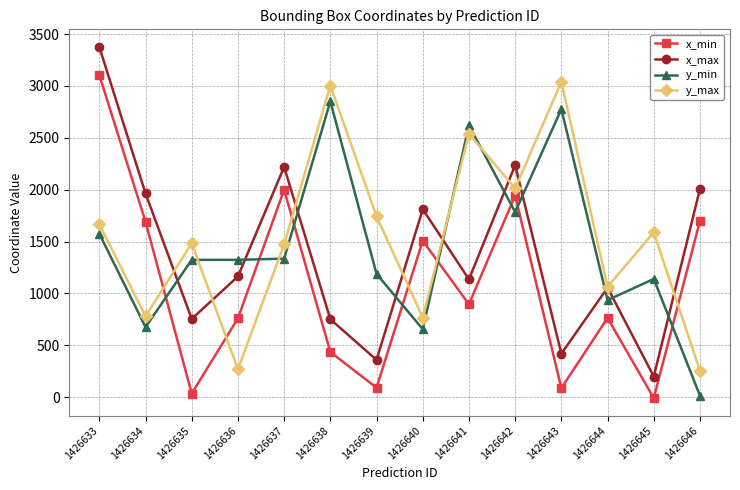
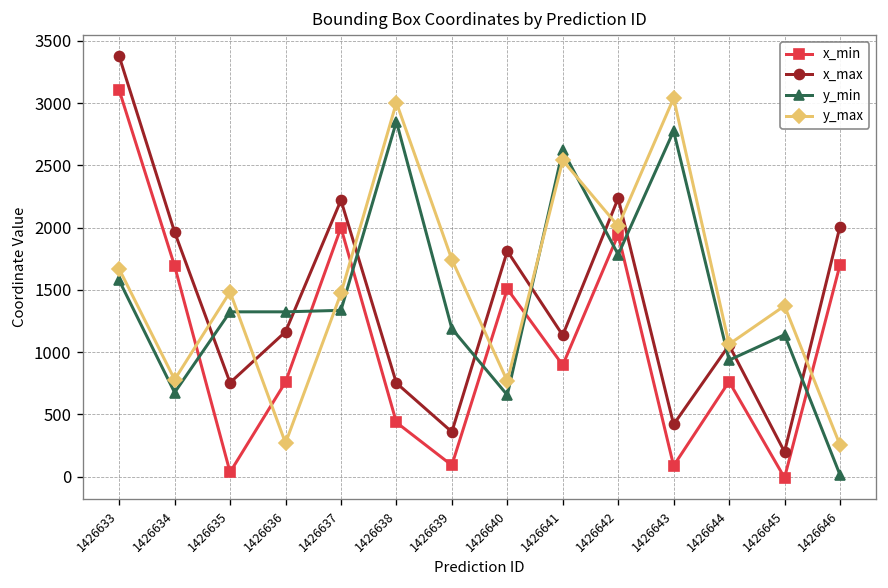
y_max, 1426645: 1590 -> 1370
